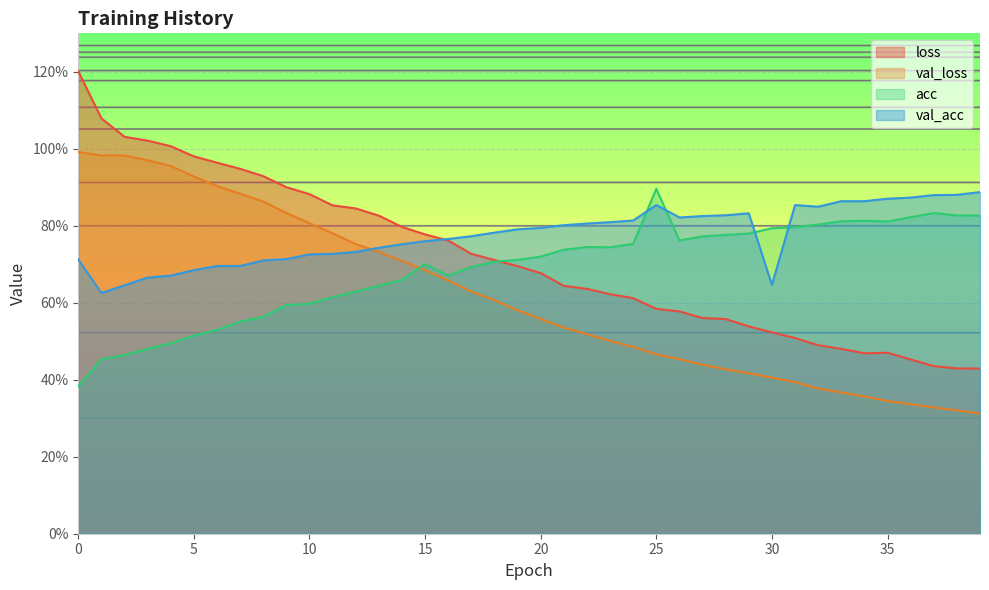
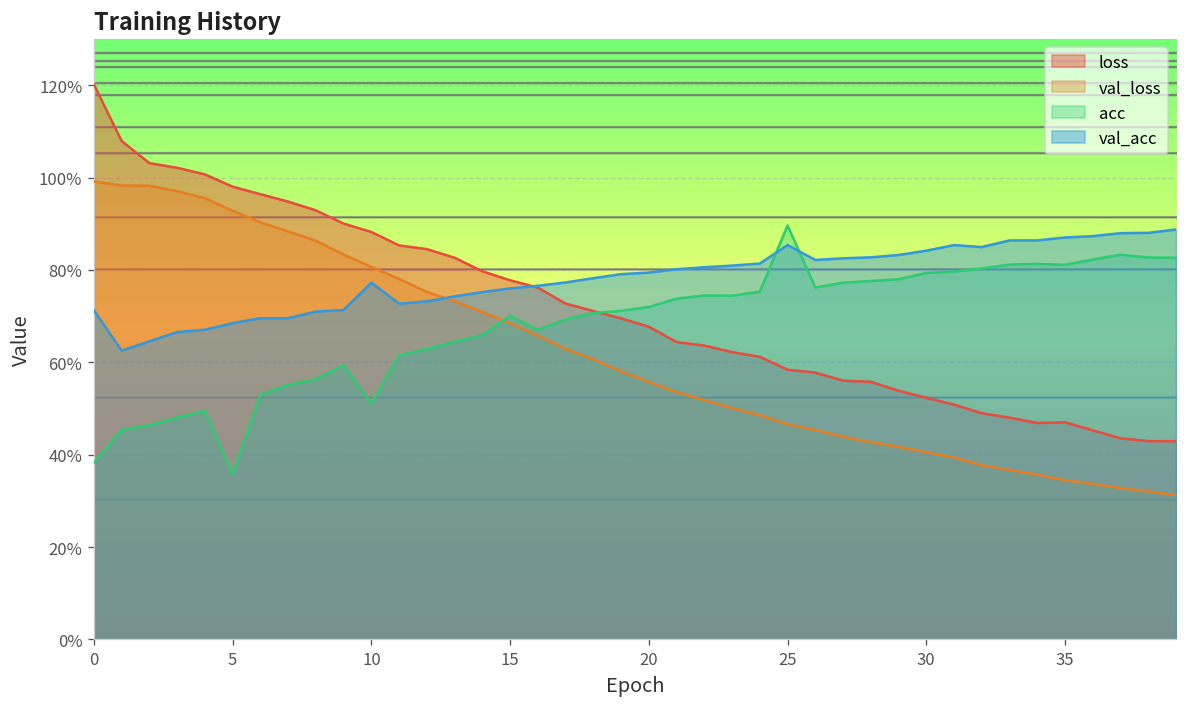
acc, 5: 51% -> 36%
acc, 10: 60% -> 51%
val_acc, 10: 73% -> 77%
val_acc, 30: 65% -> 84%
